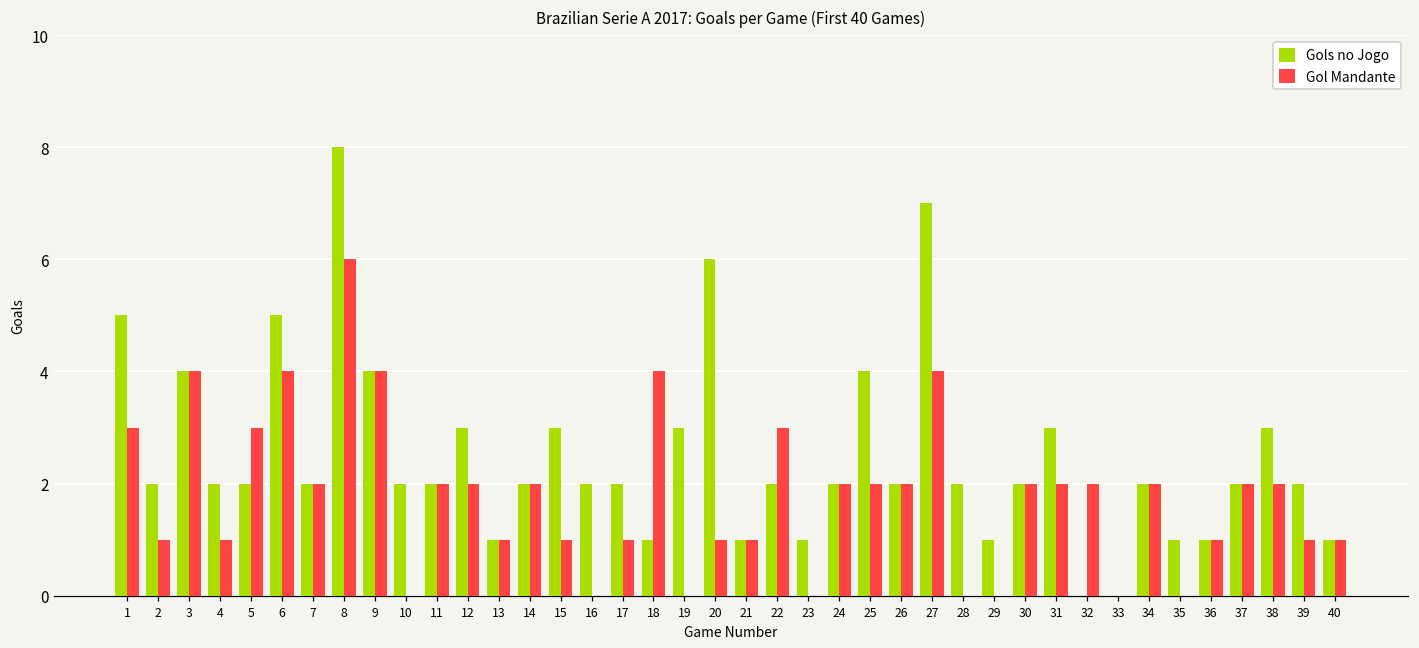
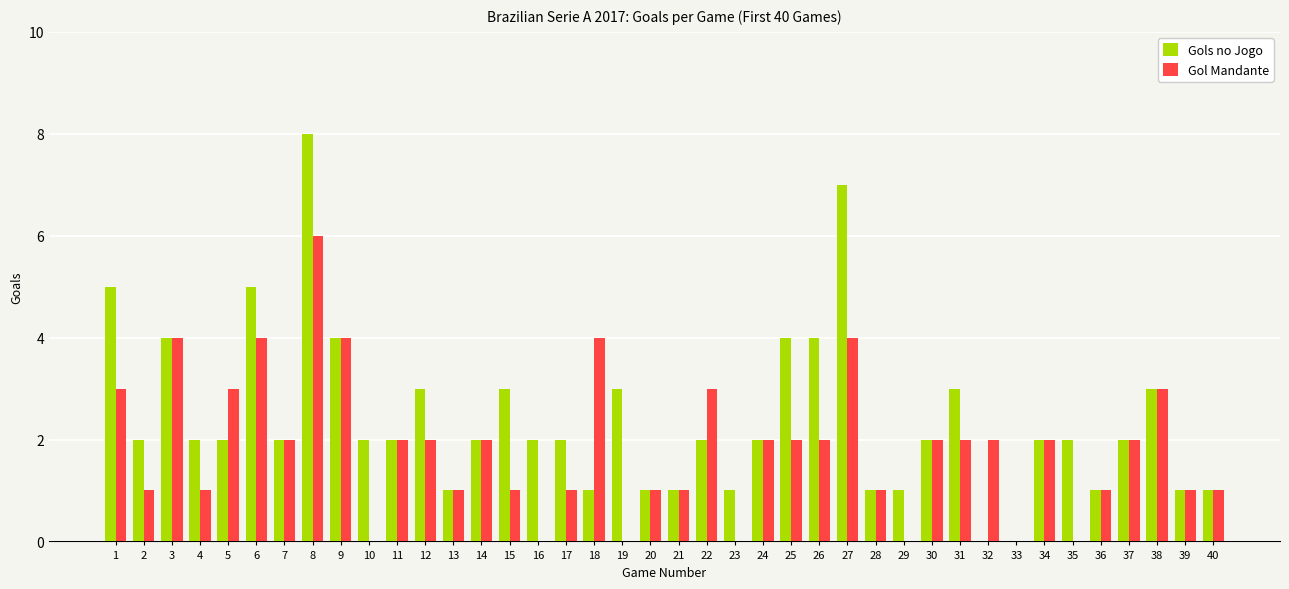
Gols no Jogo, 20: 6 -> 1
Gols no Jogo, 26: 2 -> 4
Gols no Jogo, 28: 2 -> 1
Gol Mandante, 28: 0 -> 1
Gols no Jogo, 35: 1 -> 2
Gol Mandante, 38: 2 -> 3
Gols no Jogo, 39: 2 -> 1
